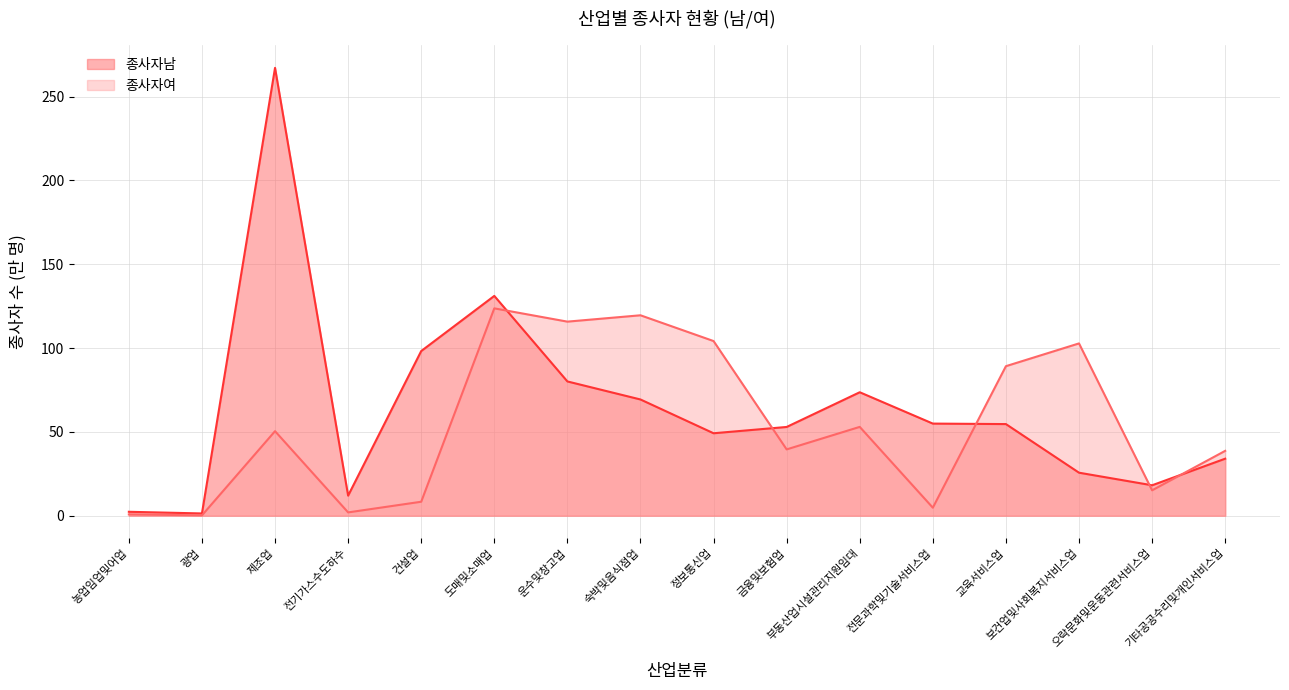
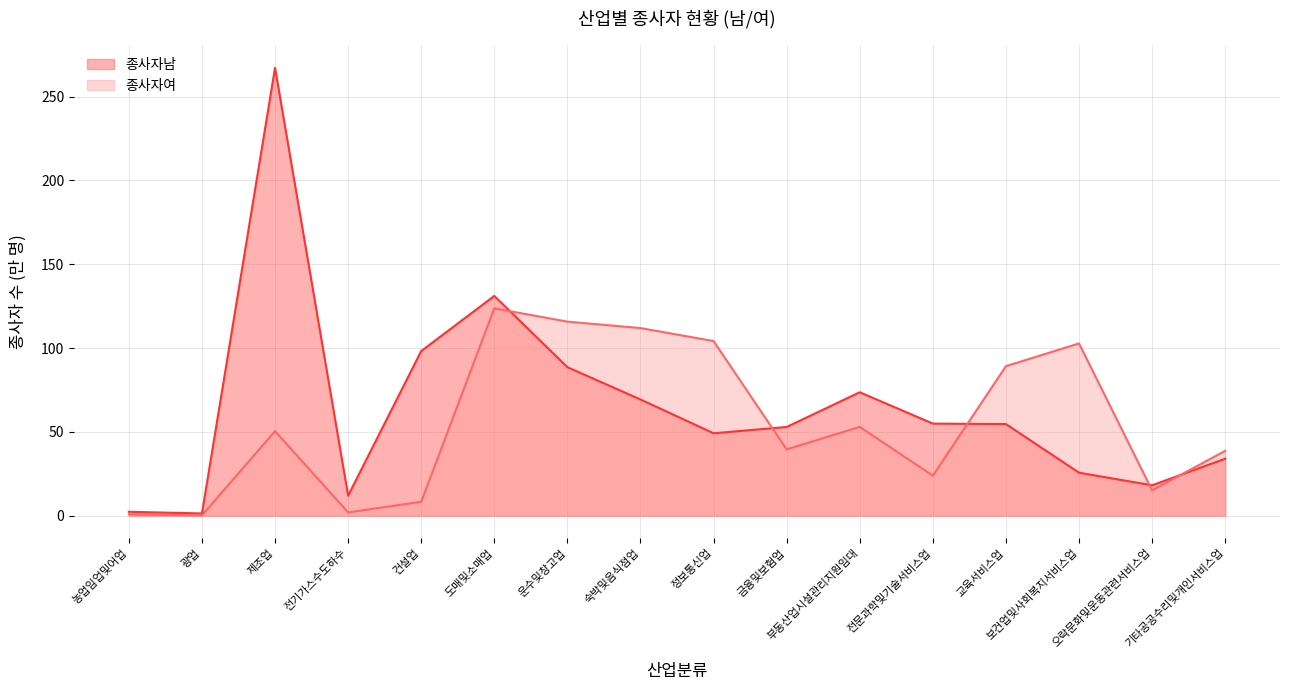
종사자남, 운수및창고업: 80 -> 89
종사자여, 숙박및음식점업: 120 -> 112
종사자여, 전문과학및기술서비스업: 5 -> 24
